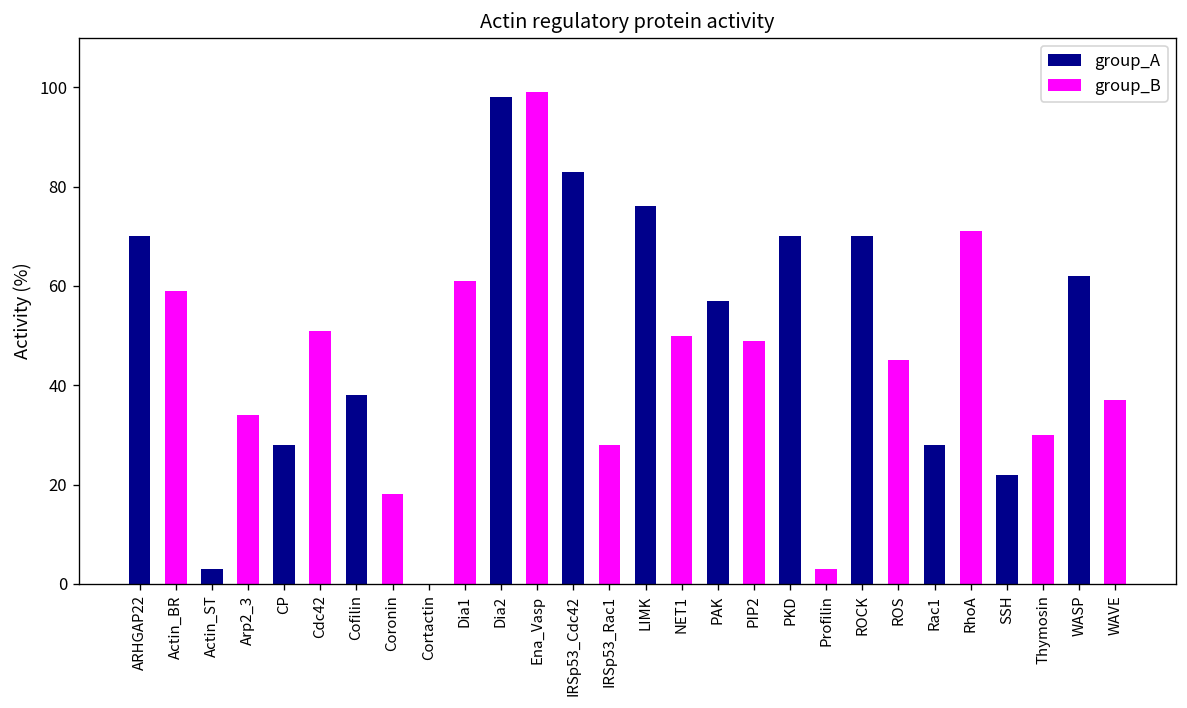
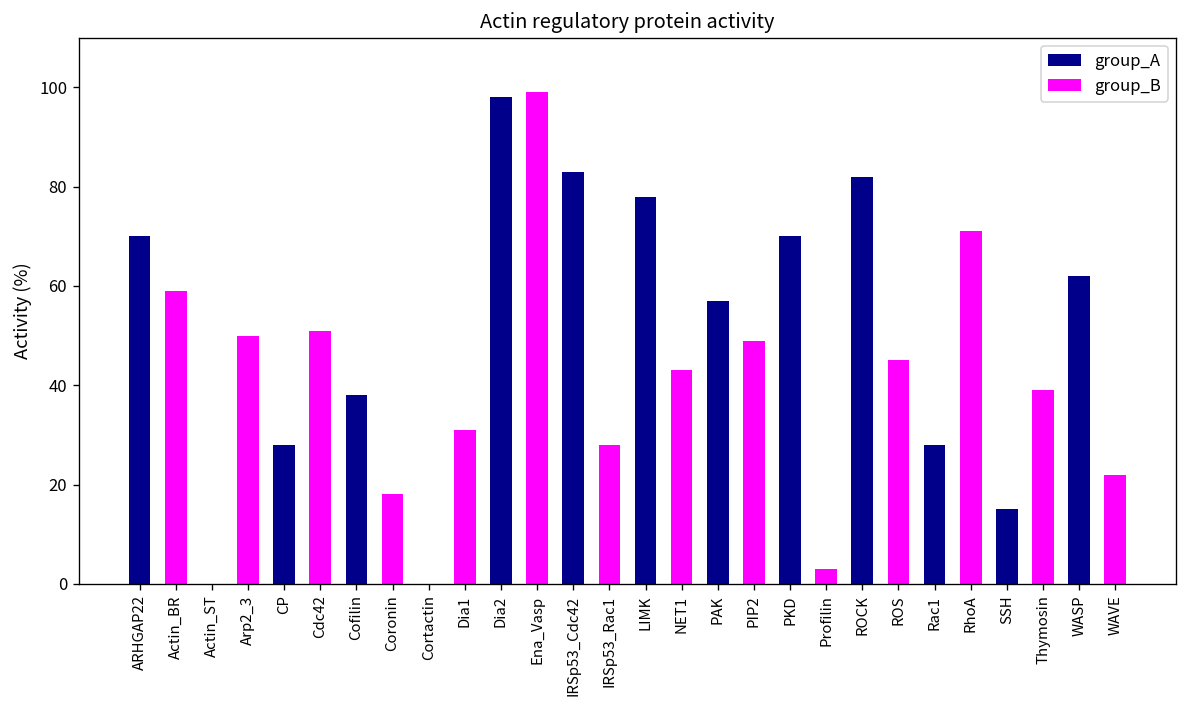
Actin_ST: 3 -> 0
Arp2_3: 34 -> 50
Dia1: 61 -> 31
LIMK: 76 -> 78
NET1: 50 -> 43
ROCK: 70 -> 82
SSH: 22 -> 15
Thymosin: 30 -> 39
WAVE: 37 -> 22
